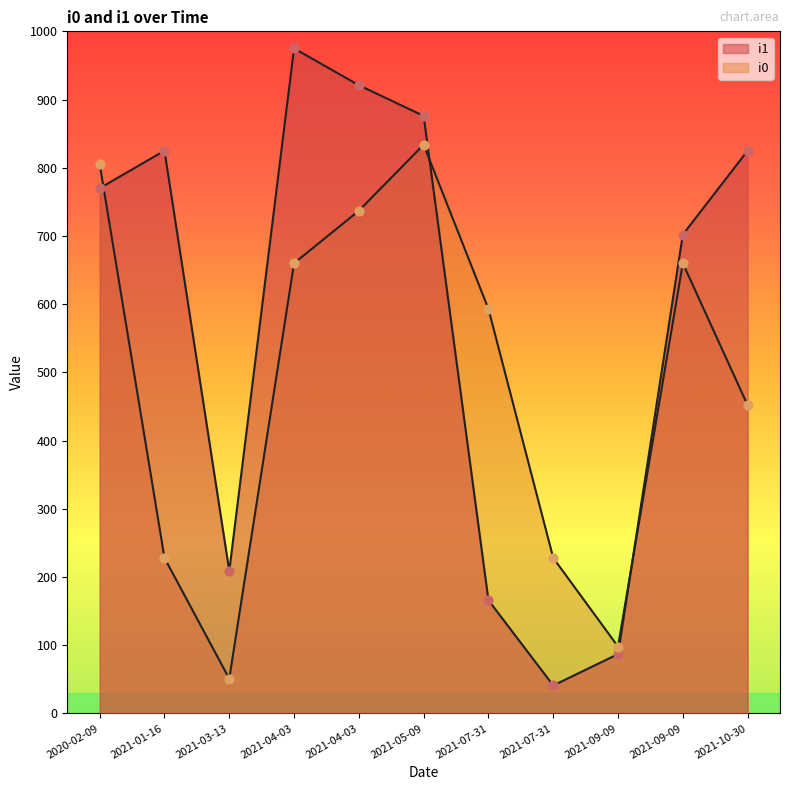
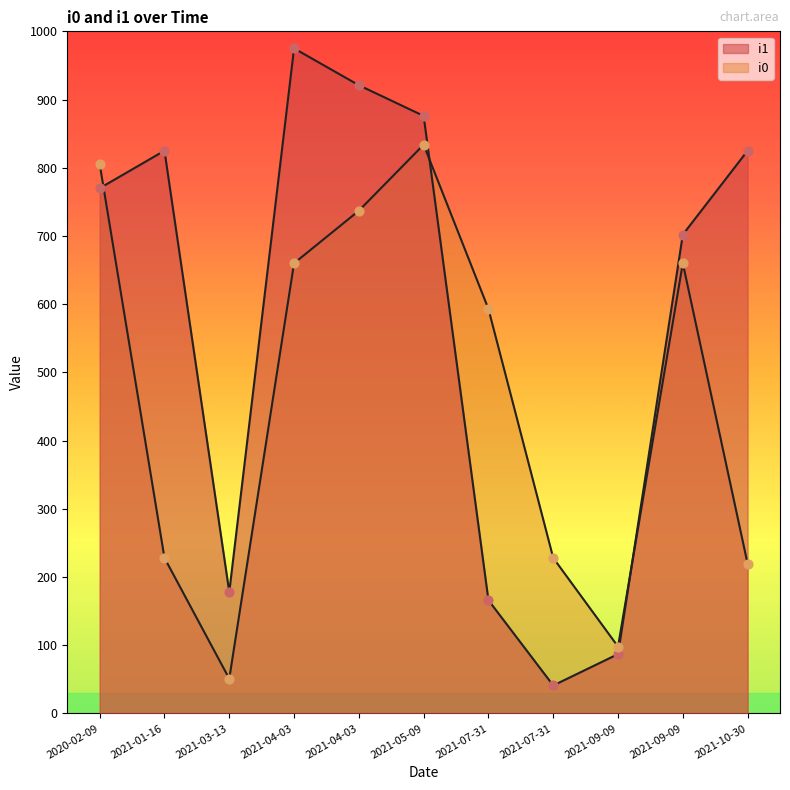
i1, 2021-03-13: 210 -> 180
i0, 2021-10-30: 450 -> 220
